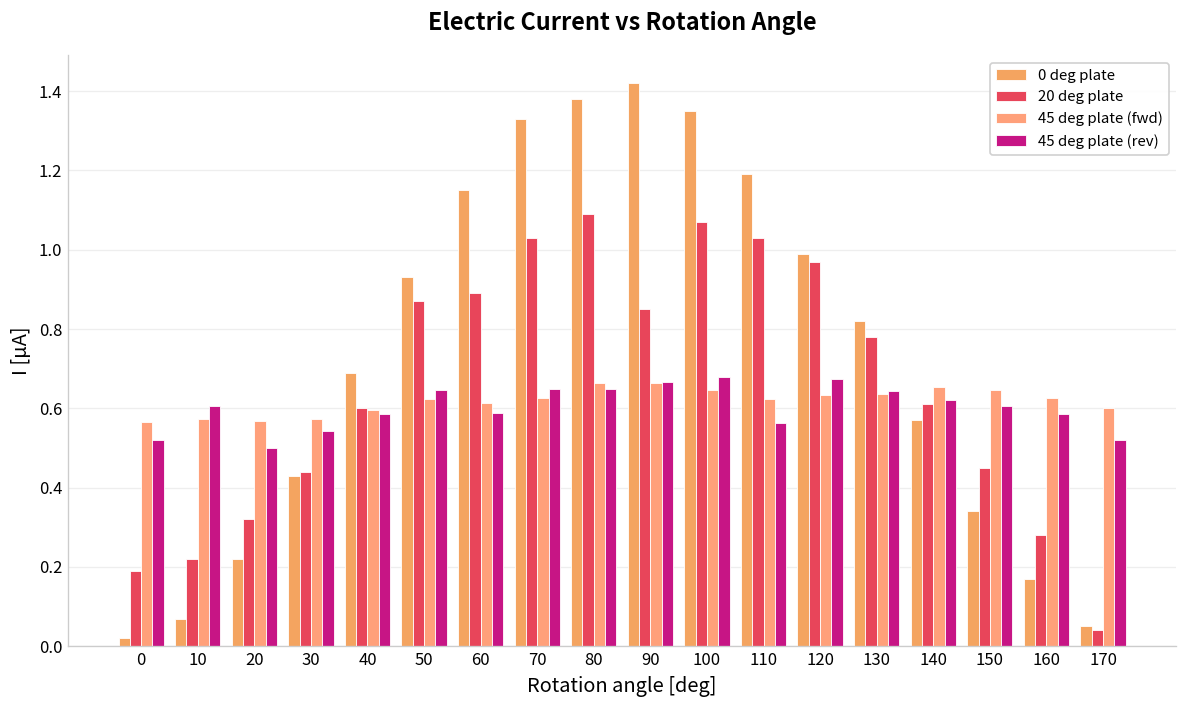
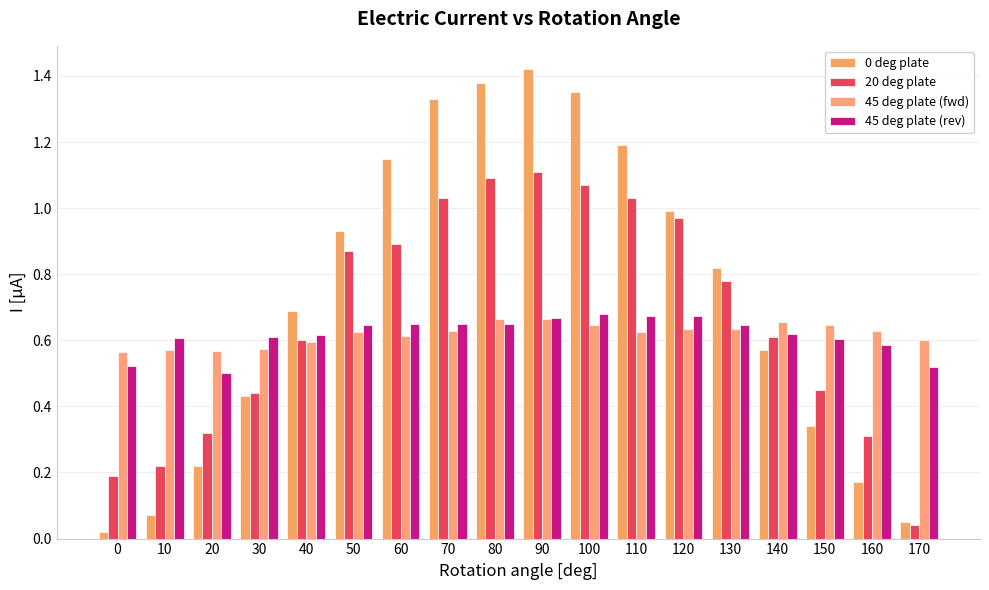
45 deg plate (rev), 30: 0.54 -> 0.61
45 deg plate (rev), 40: 0.59 -> 0.62
45 deg plate (rev), 60: 0.59 -> 0.65
20 deg plate, 90: 0.85 -> 1.11
45 deg plate (rev), 110: 0.56 -> 0.67
20 deg plate, 160: 0.28 -> 0.31
